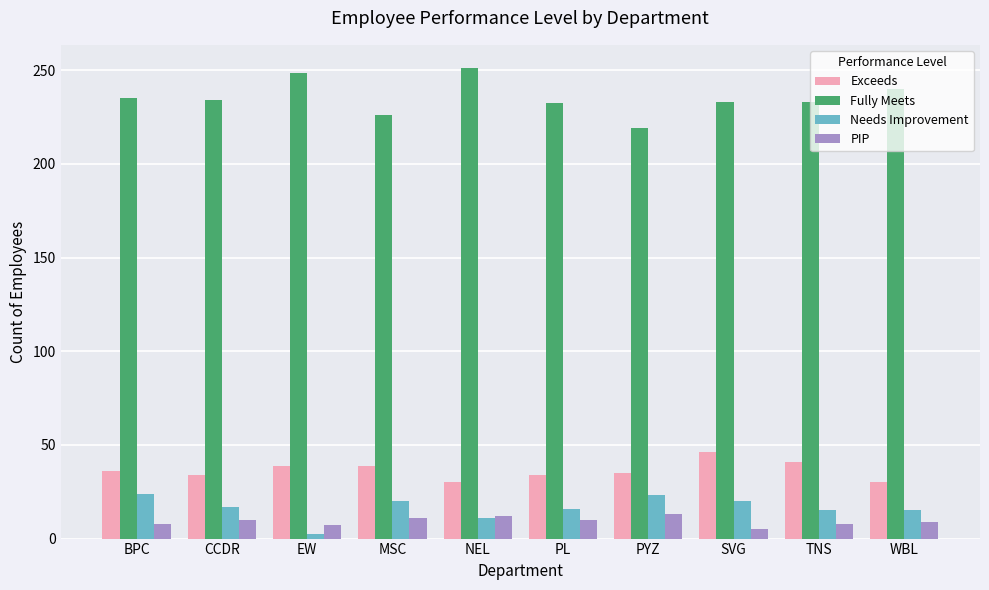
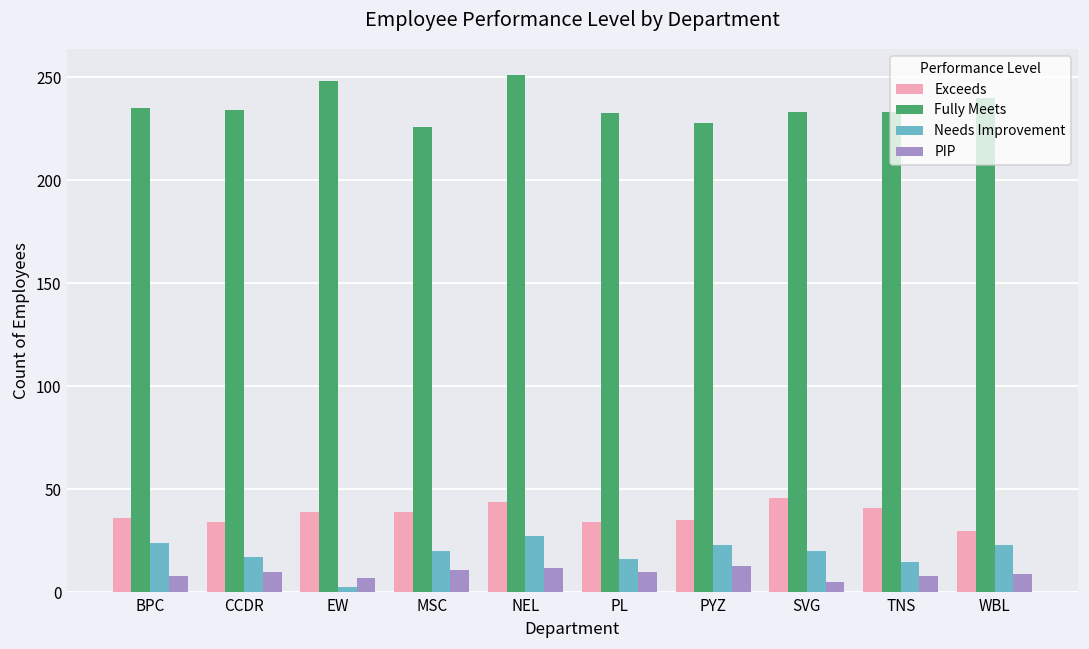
Exceeds, NEL: 30 -> 44
Needs Improvement, NEL: 11 -> 27
Fully Meets, PYZ: 219 -> 228
Needs Improvement, WBL: 15 -> 23
